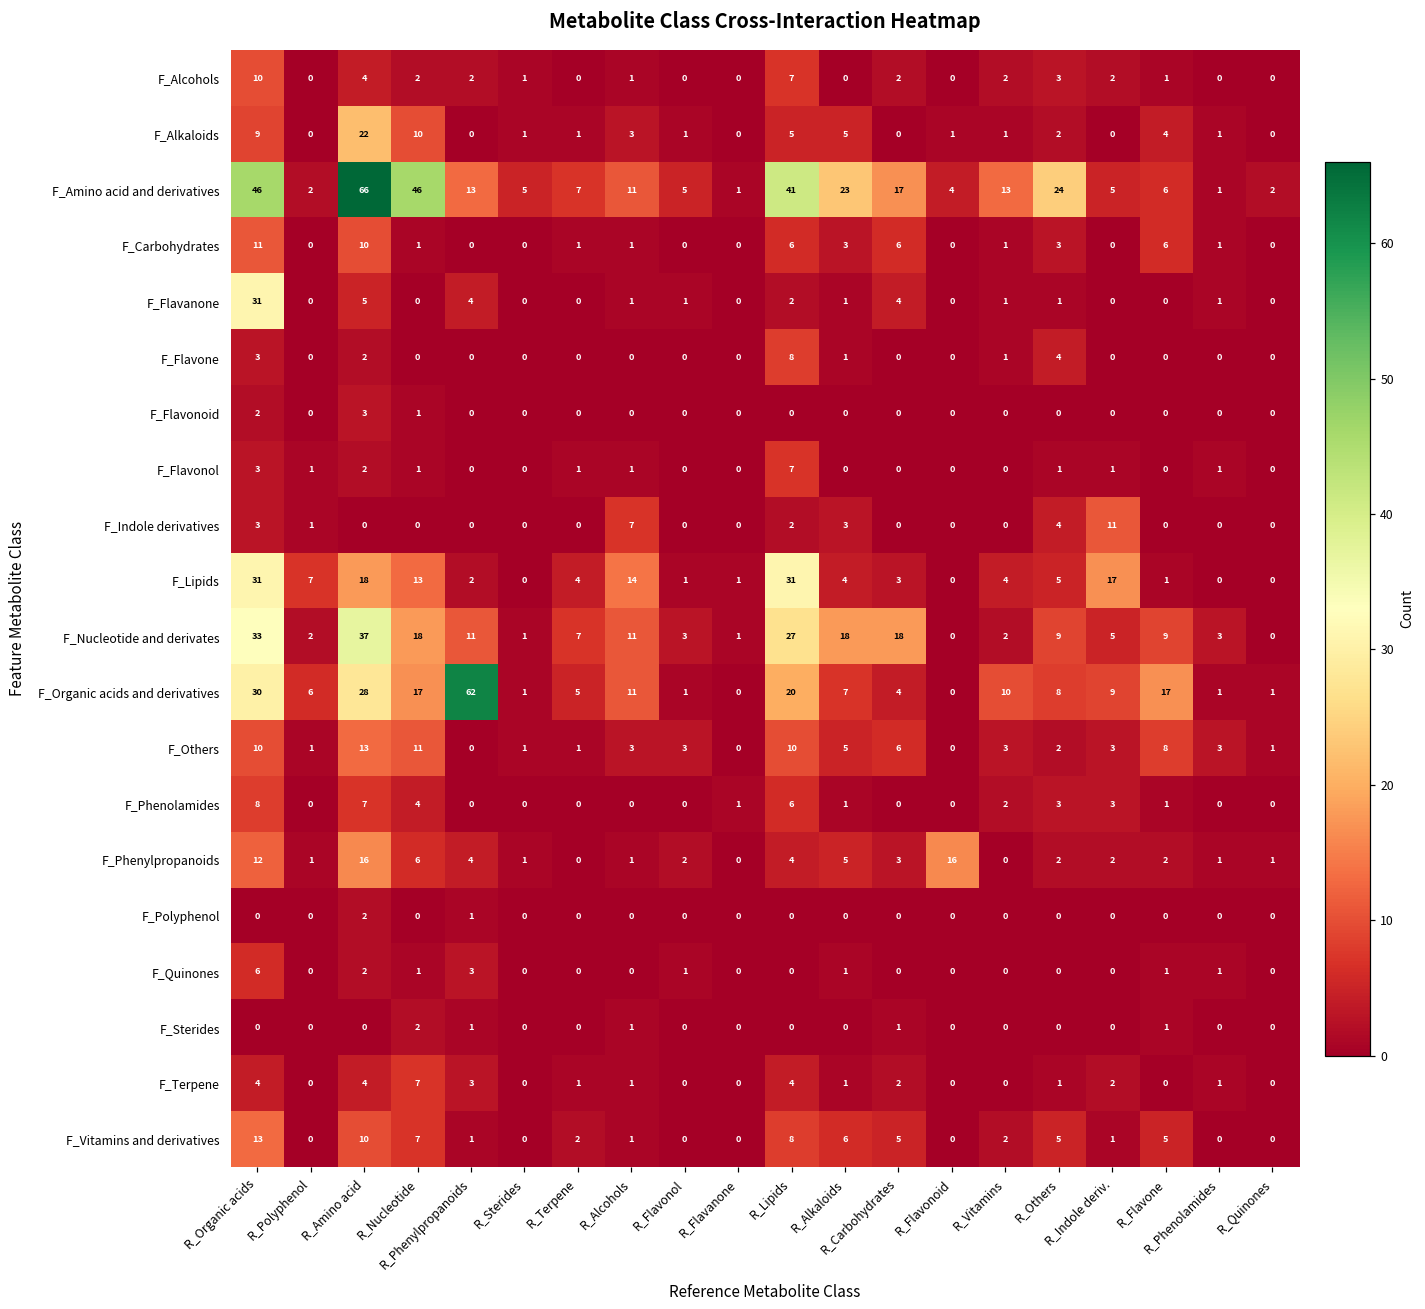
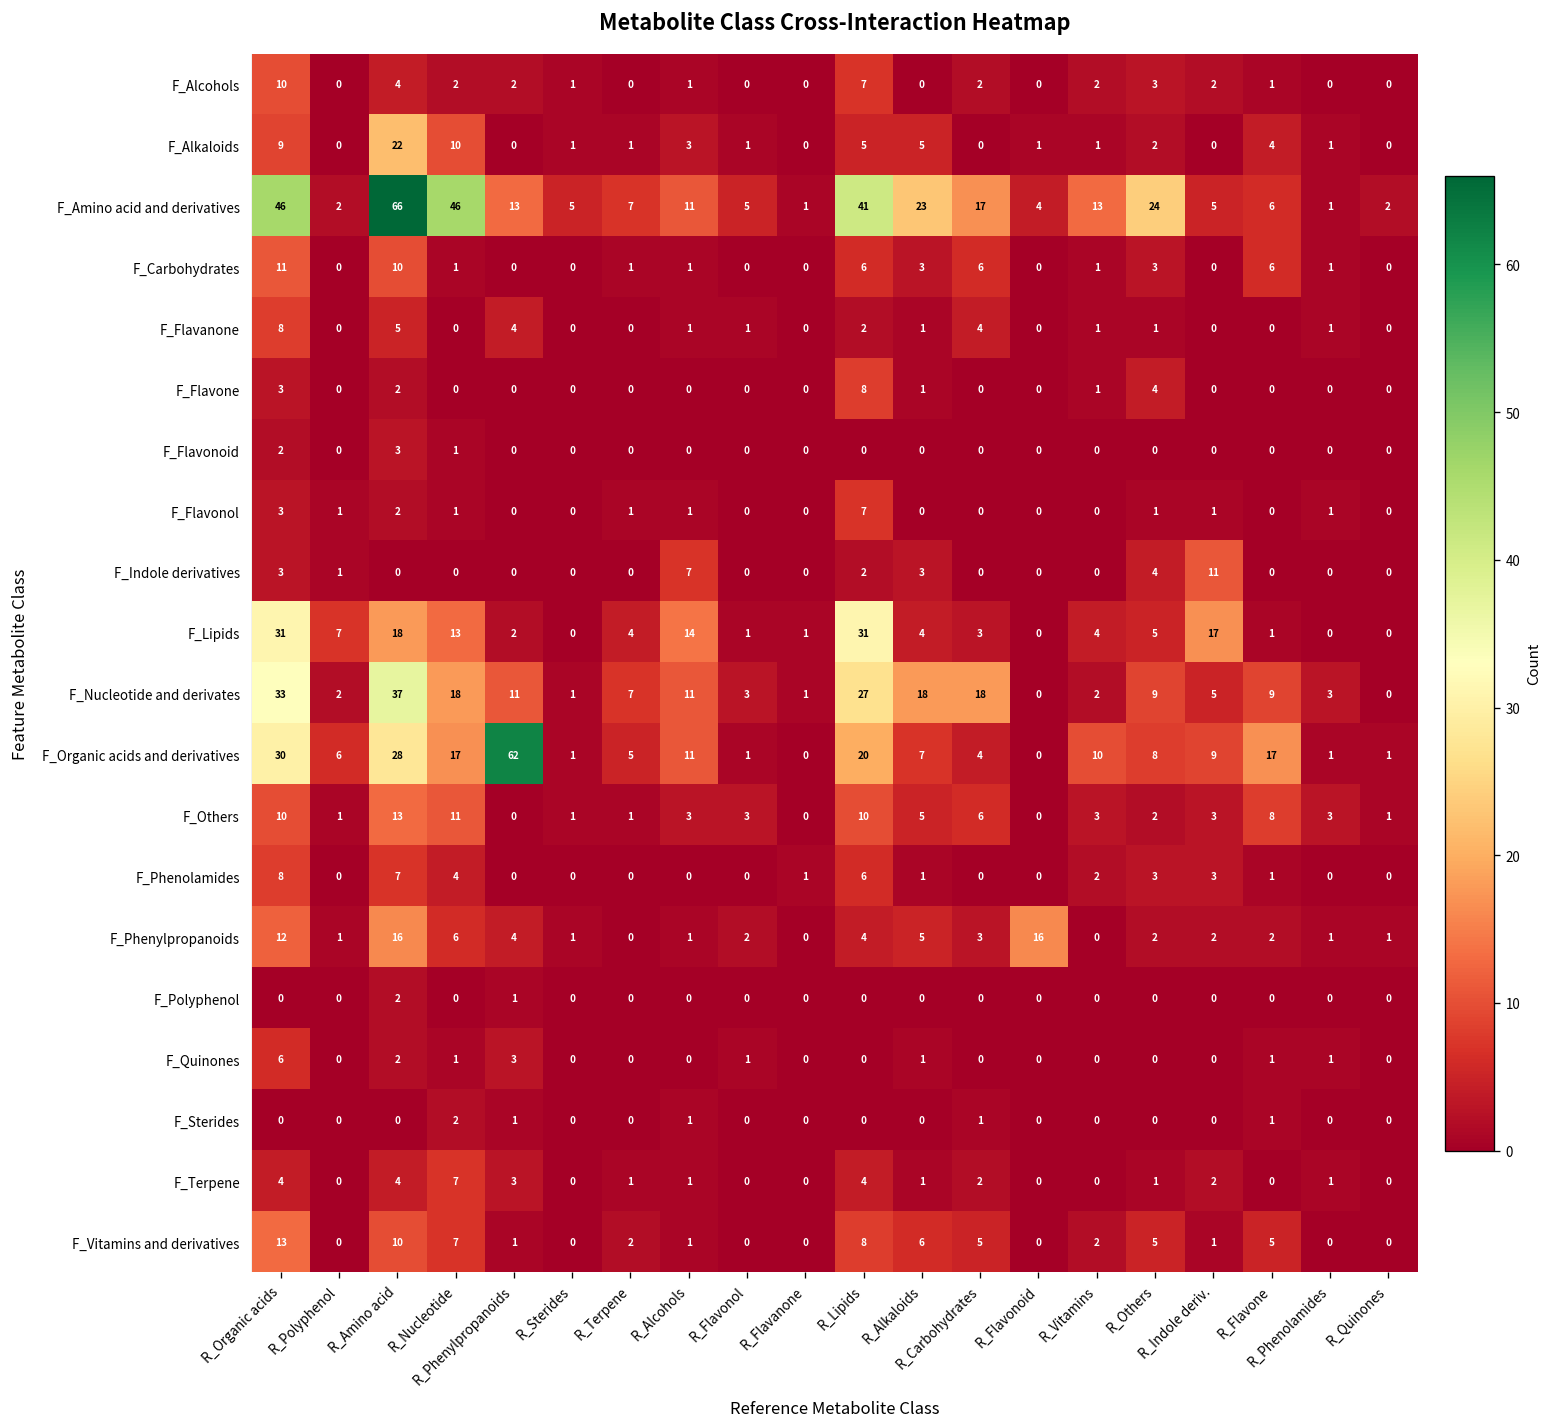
F_Flavanone, R_Organic acids: 31 -> 8
